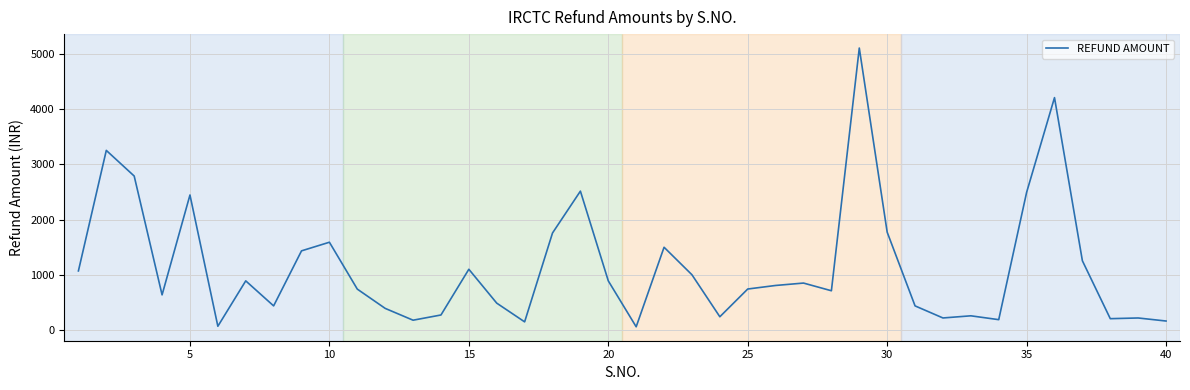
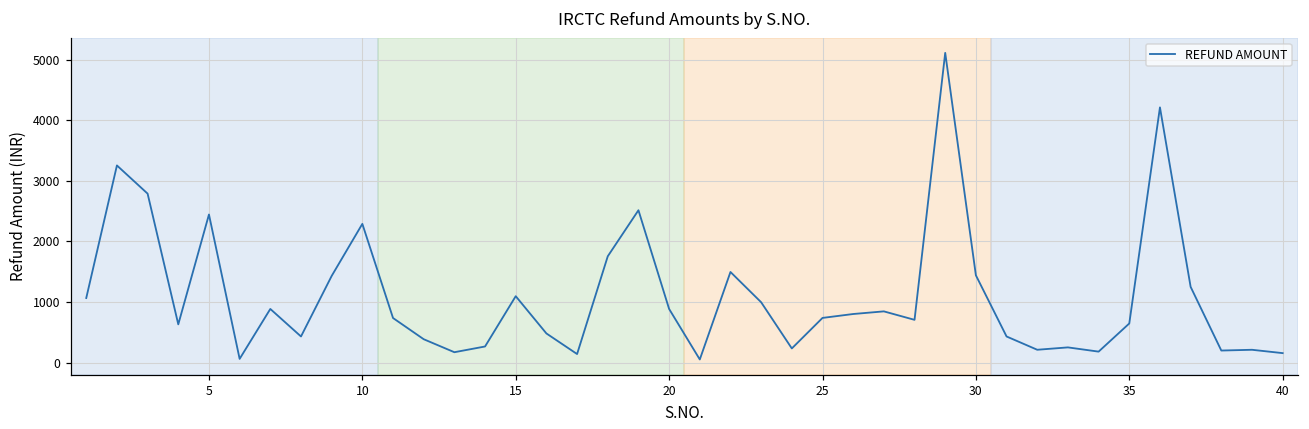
10: 1600 -> 2300
30: 1800 -> 1400
35: 2500 -> 600
